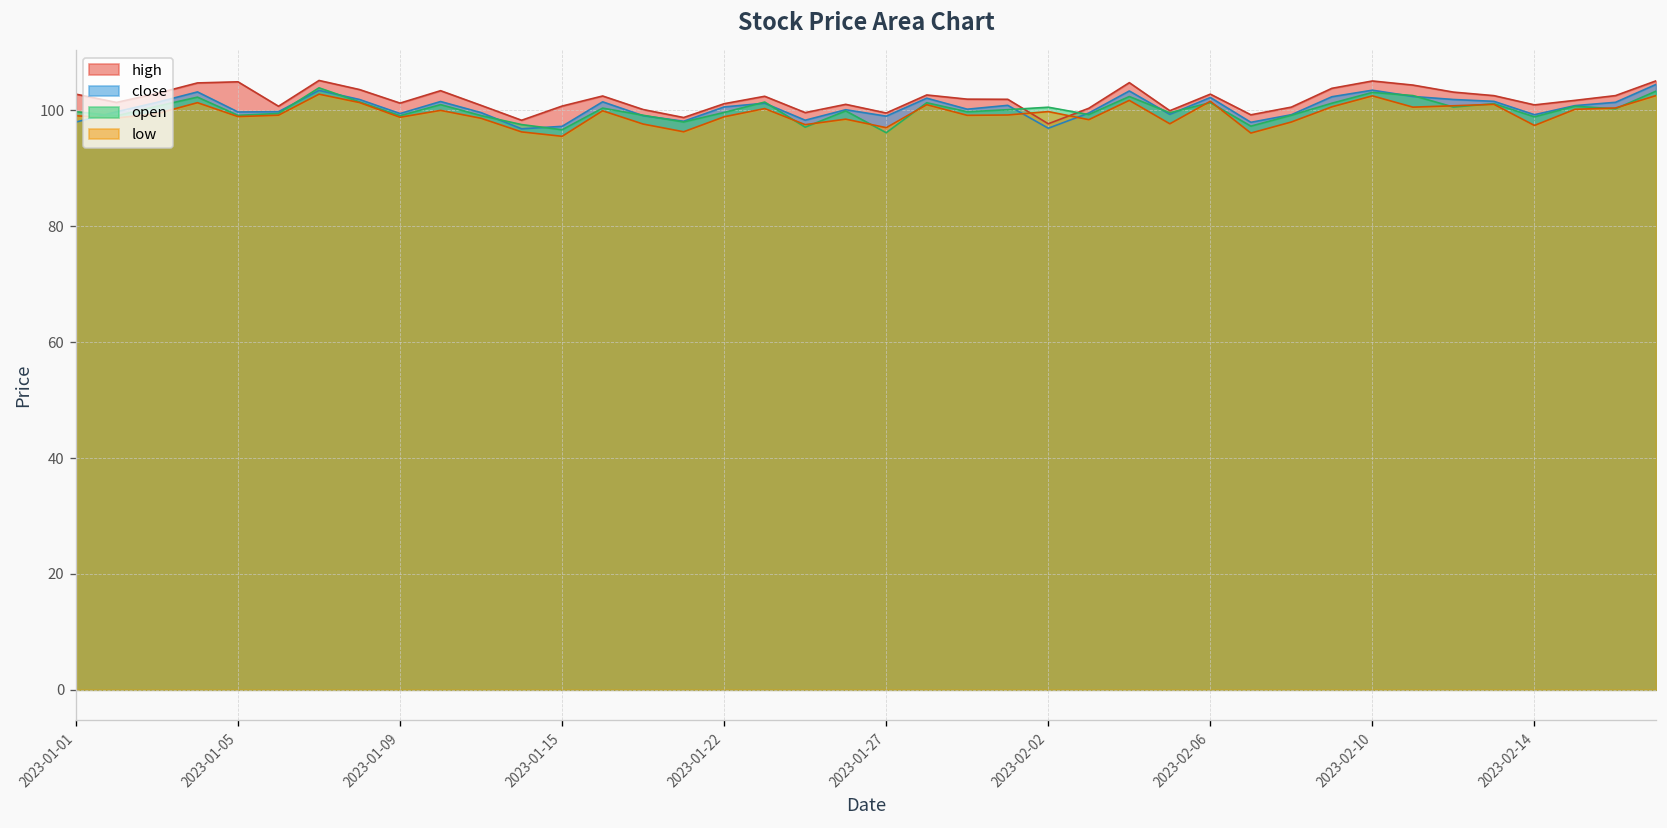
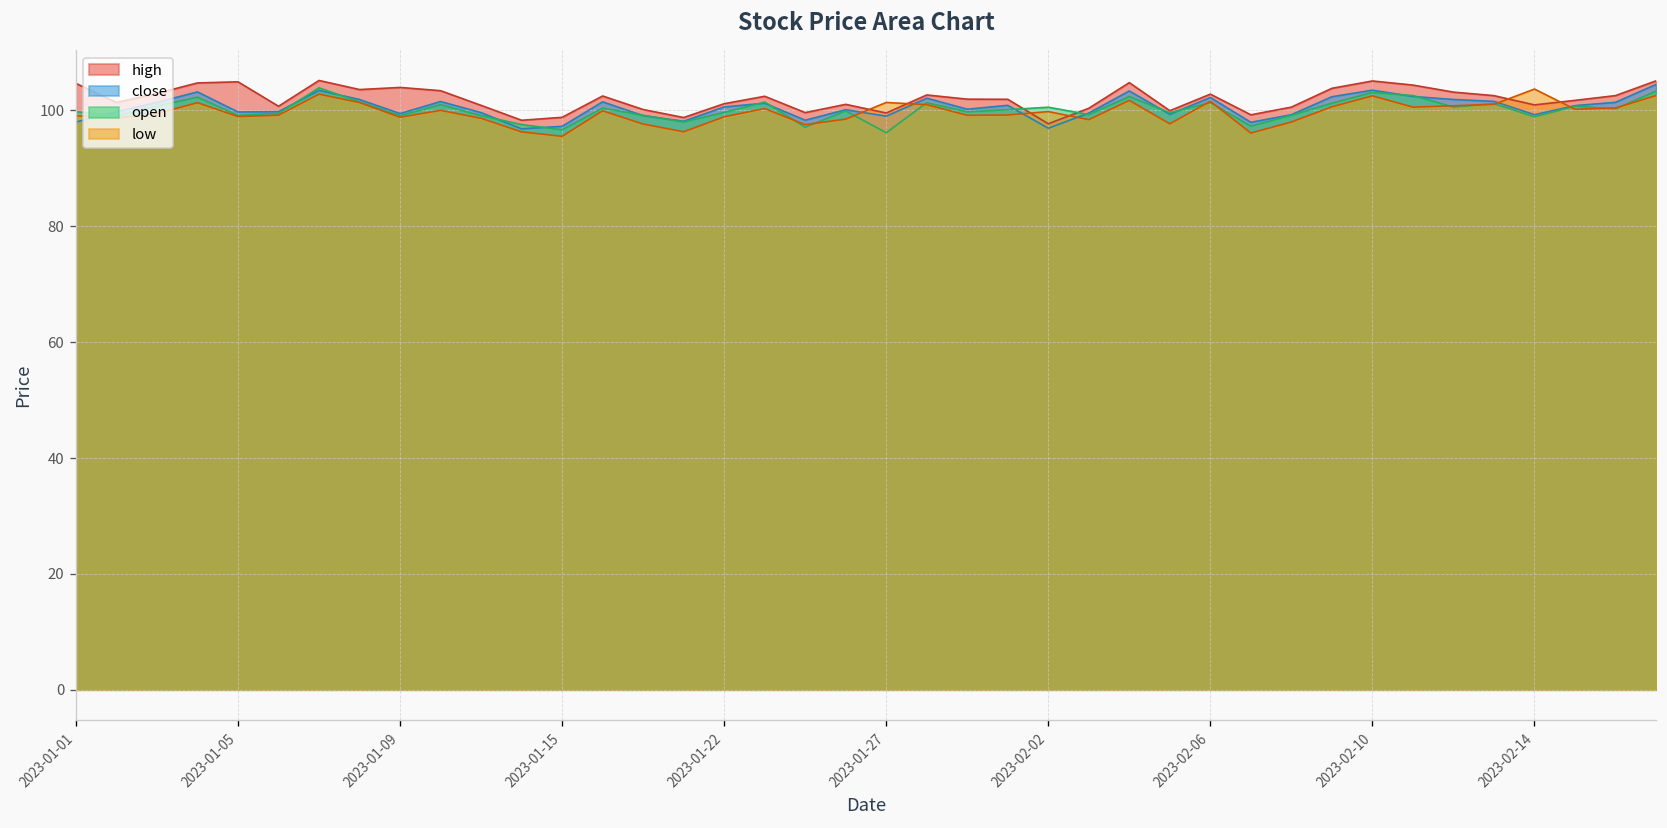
high, 2023-01-01: 103 -> 105
high, 2023-01-09: 101 -> 104
high, 2023-01-15: 101 -> 99
low, 2023-01-27: 97 -> 101
low, 2023-02-14: 97 -> 104
